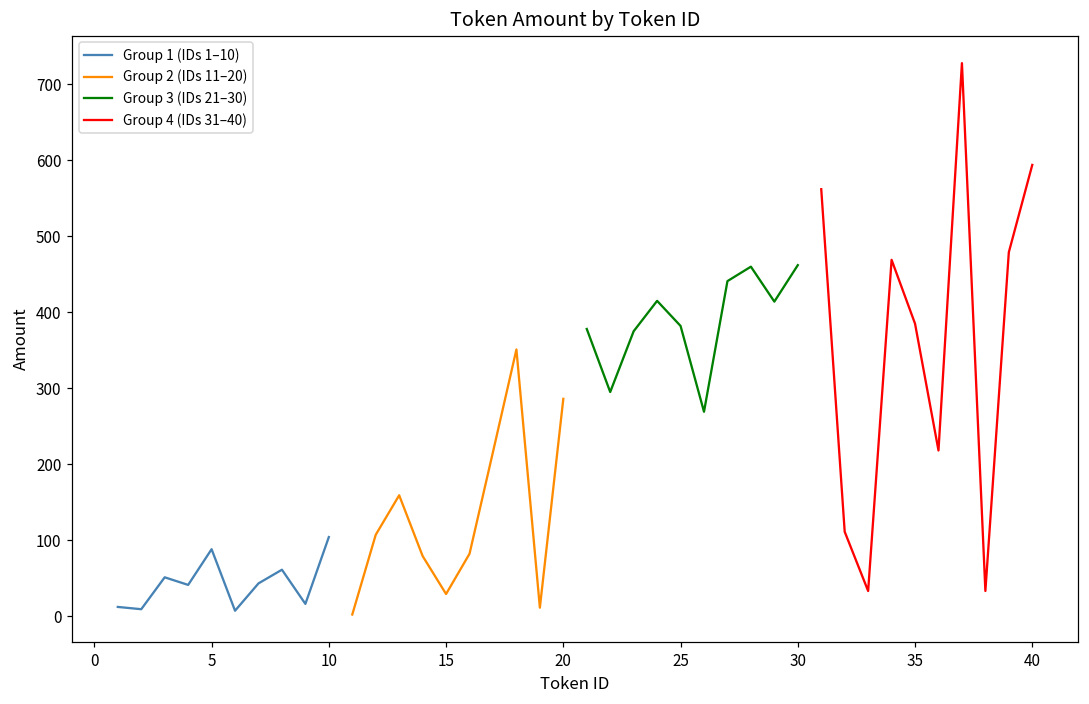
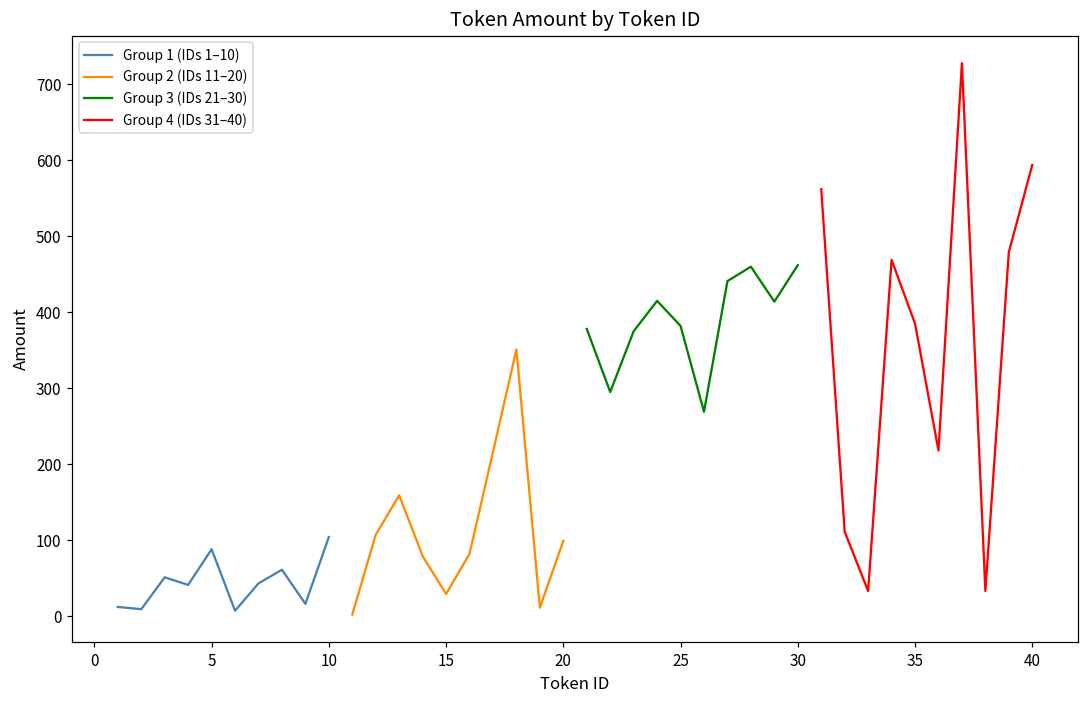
Group 2 (IDs 11–20), 20: 290 -> 100
